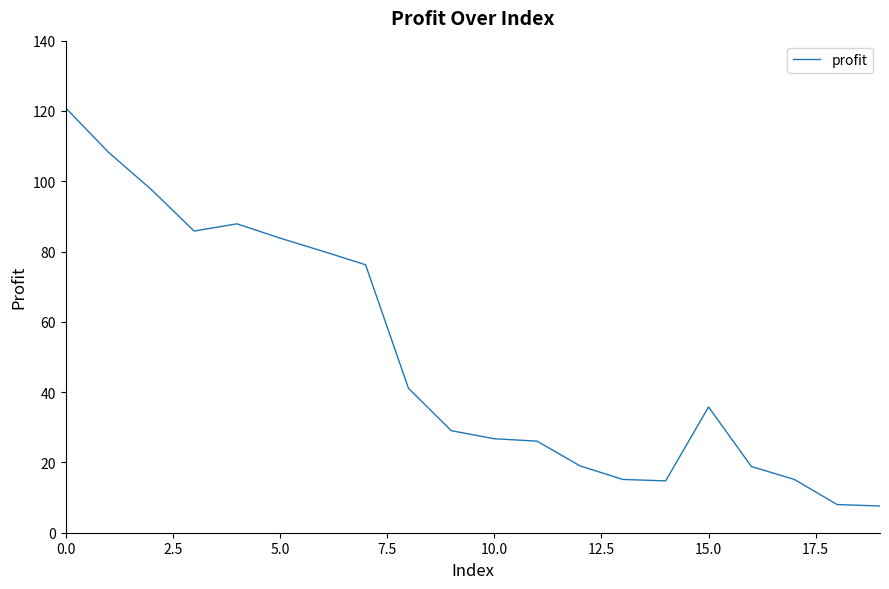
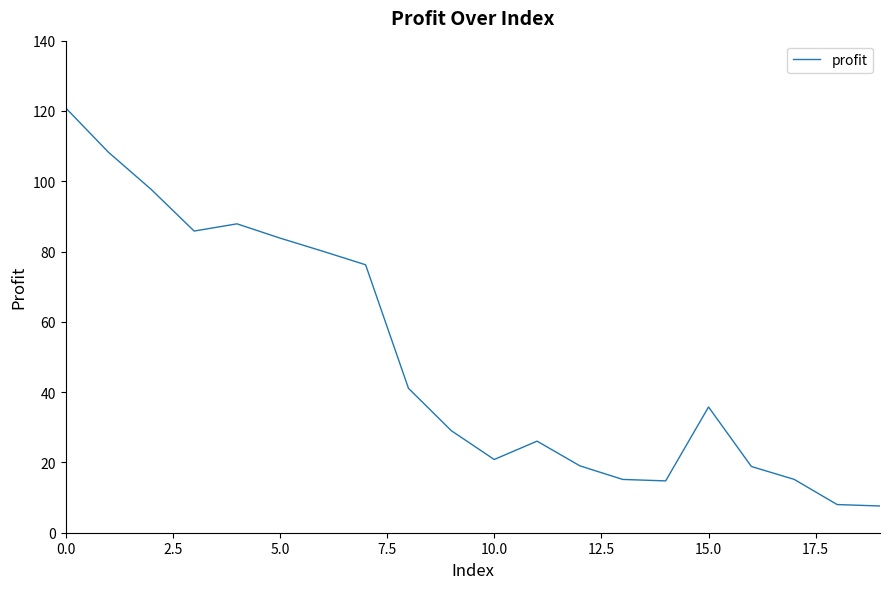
10.0: 27 -> 21
